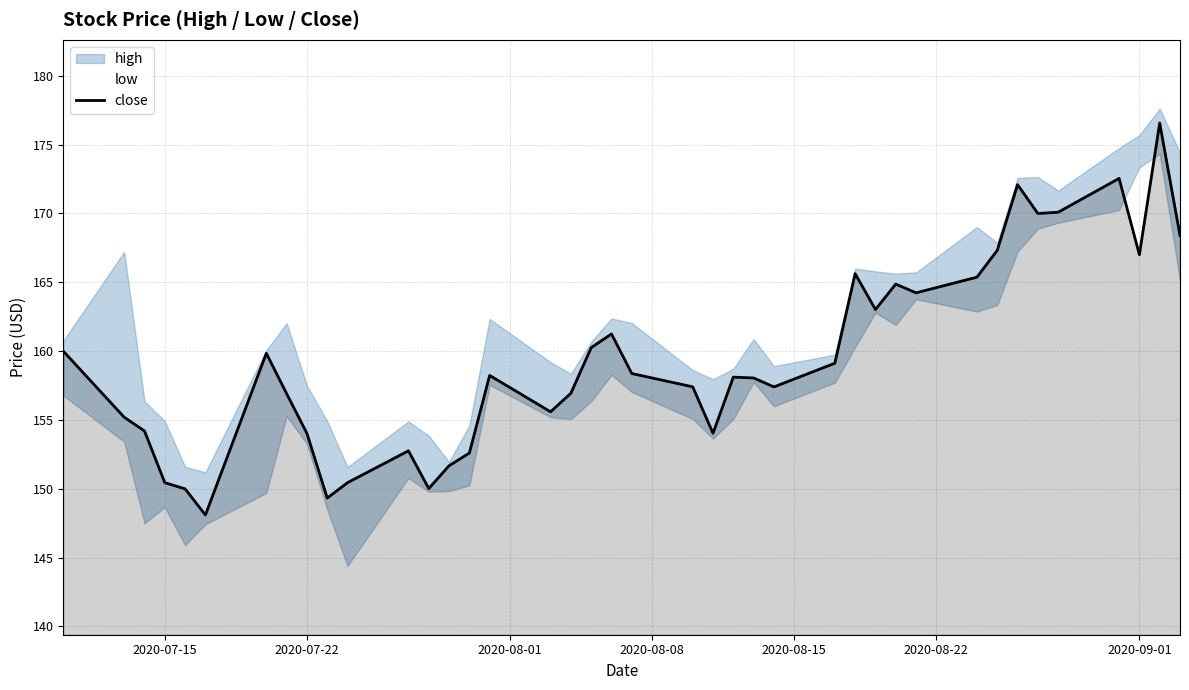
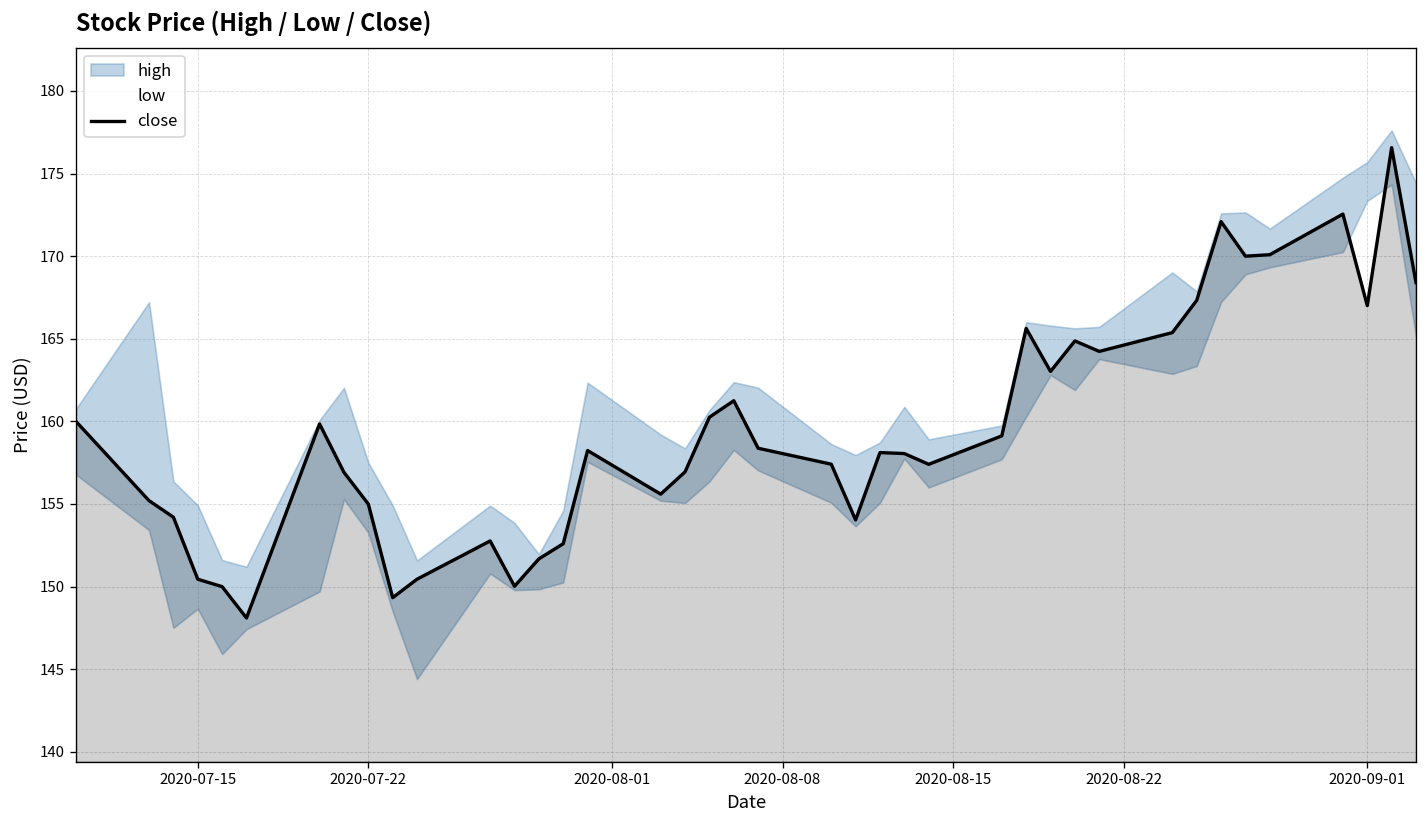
close, 2020-07-22: 154.0 -> 155.0
